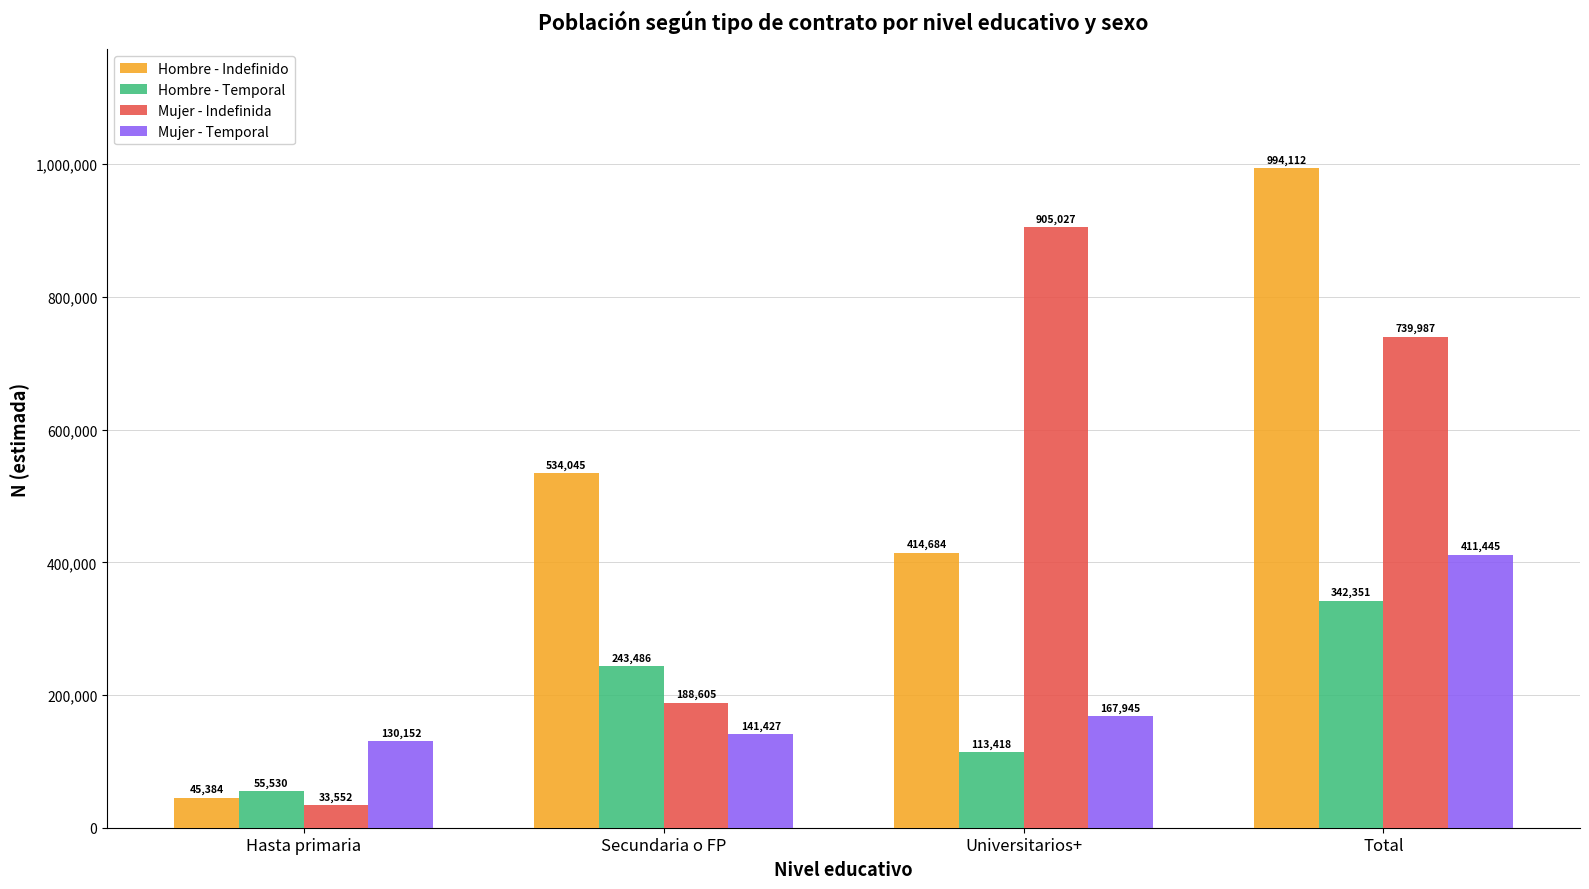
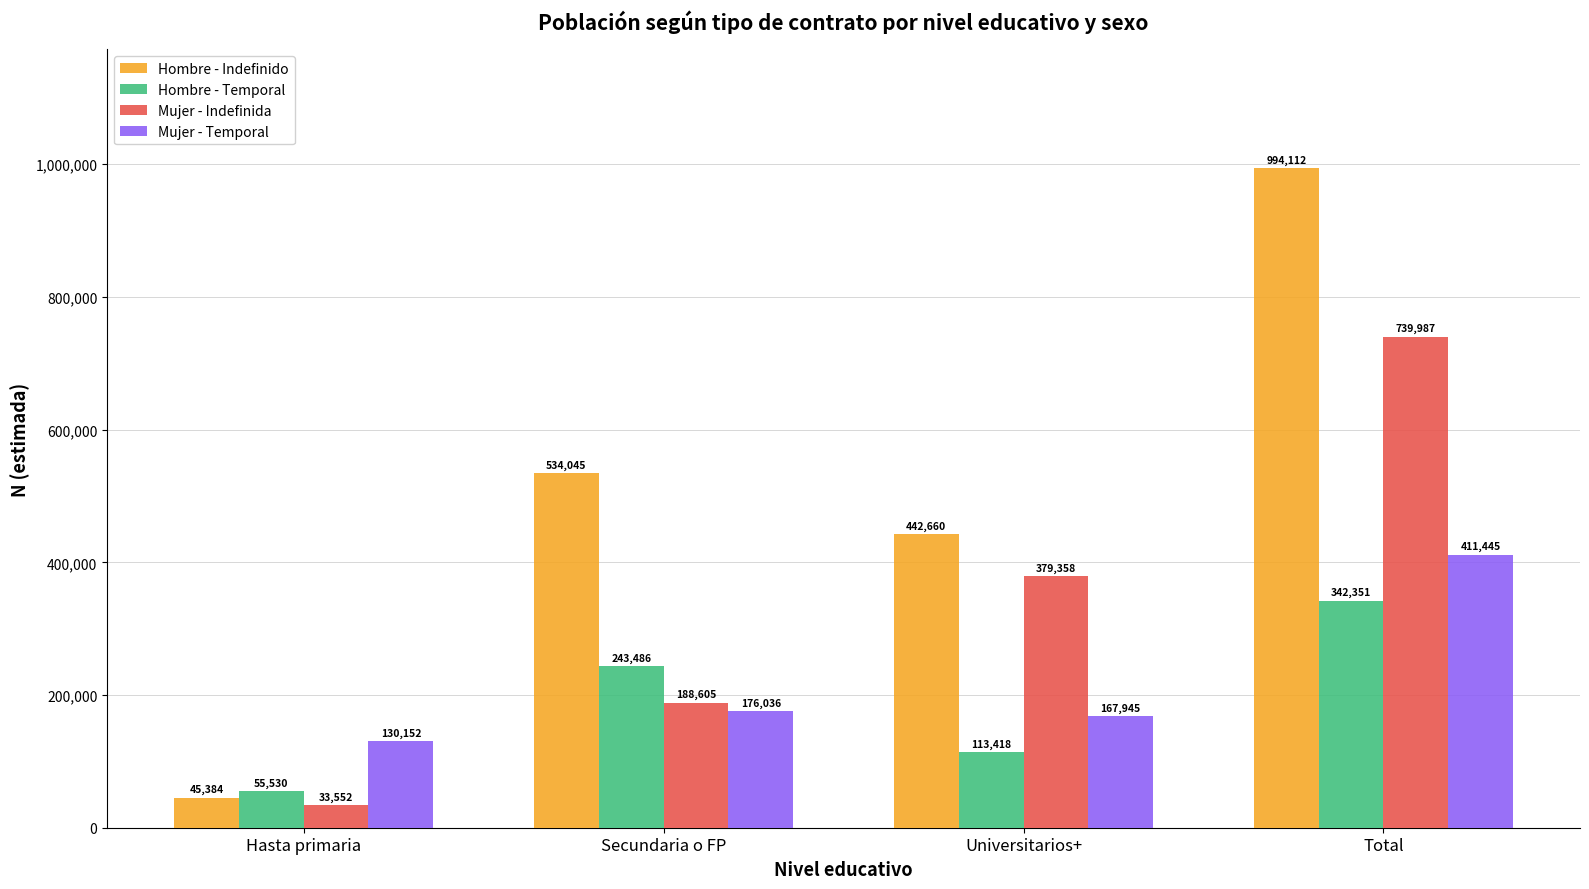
Mujer - Temporal, Secundaria o FP: 141,427 -> 176,036
Hombre - Indefinido, Universitarios+: 414,684 -> 442,660
Mujer - Indefinida, Universitarios+: 905,027 -> 379,358
